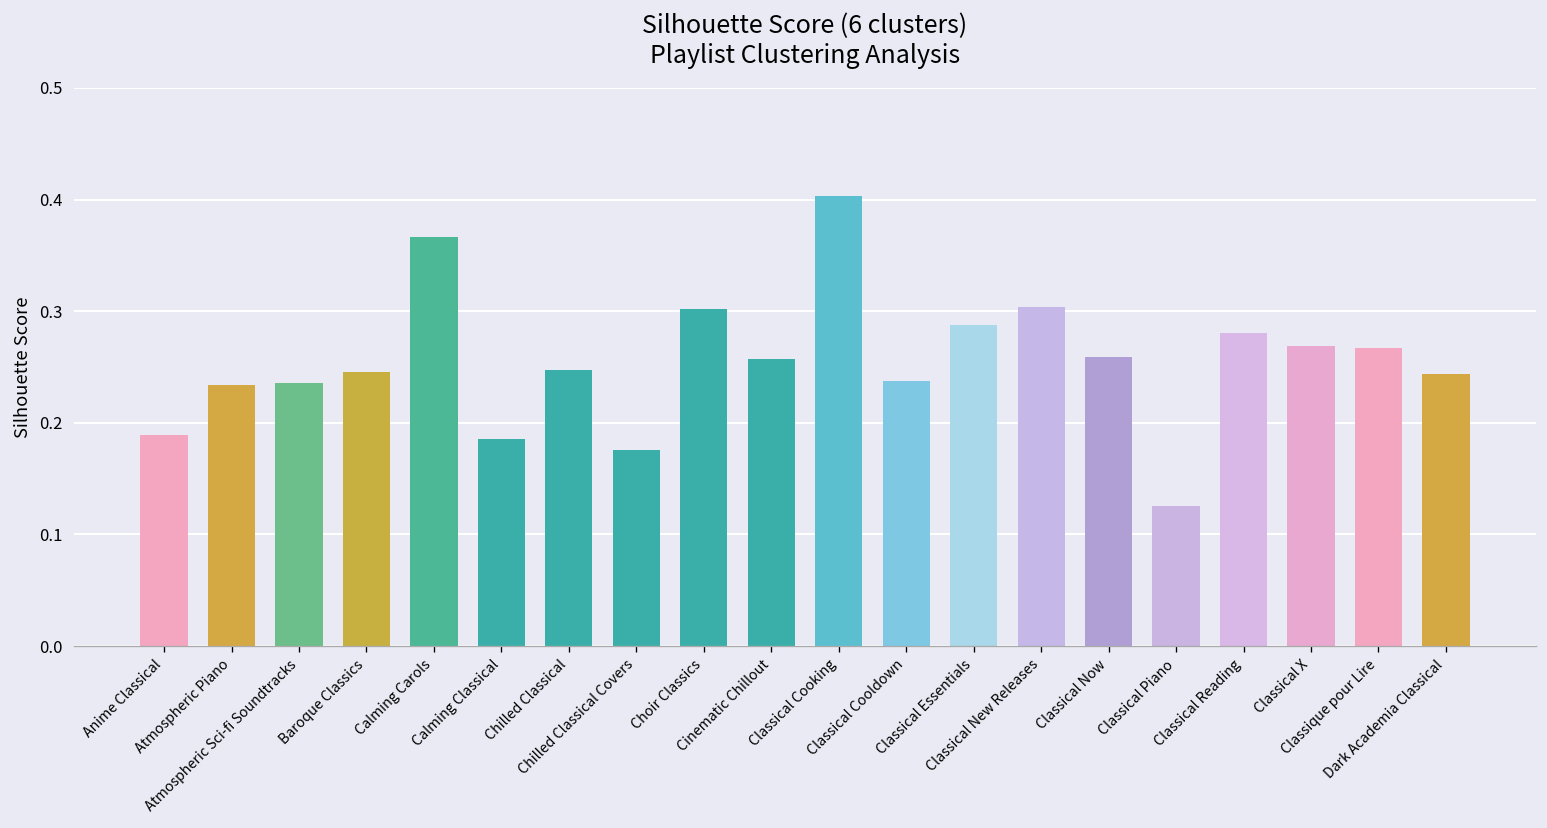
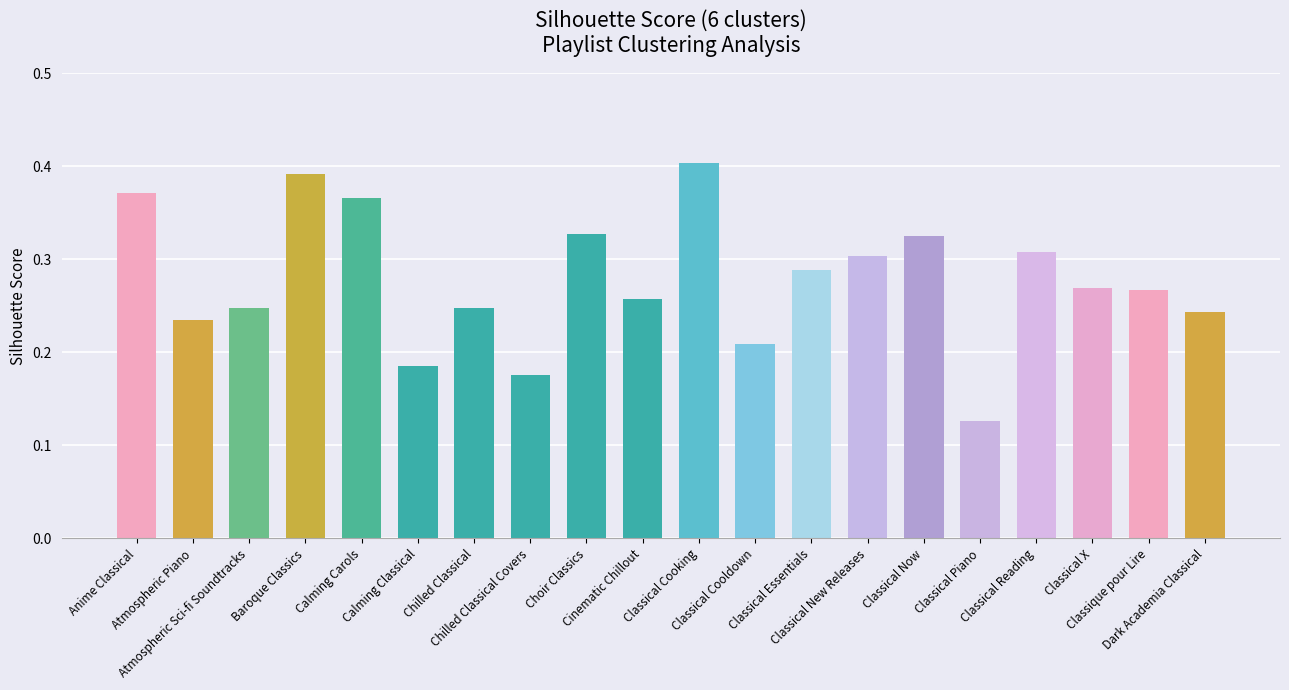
Anime Classical: 0.19 -> 0.37
Atmospheric Sci-fi Soundtracks: 0.24 -> 0.25
Baroque Classics: 0.25 -> 0.39
Choir Classics: 0.30 -> 0.33
Classical Cooldown: 0.24 -> 0.21
Classical Now: 0.26 -> 0.33
Classical Reading: 0.28 -> 0.31
